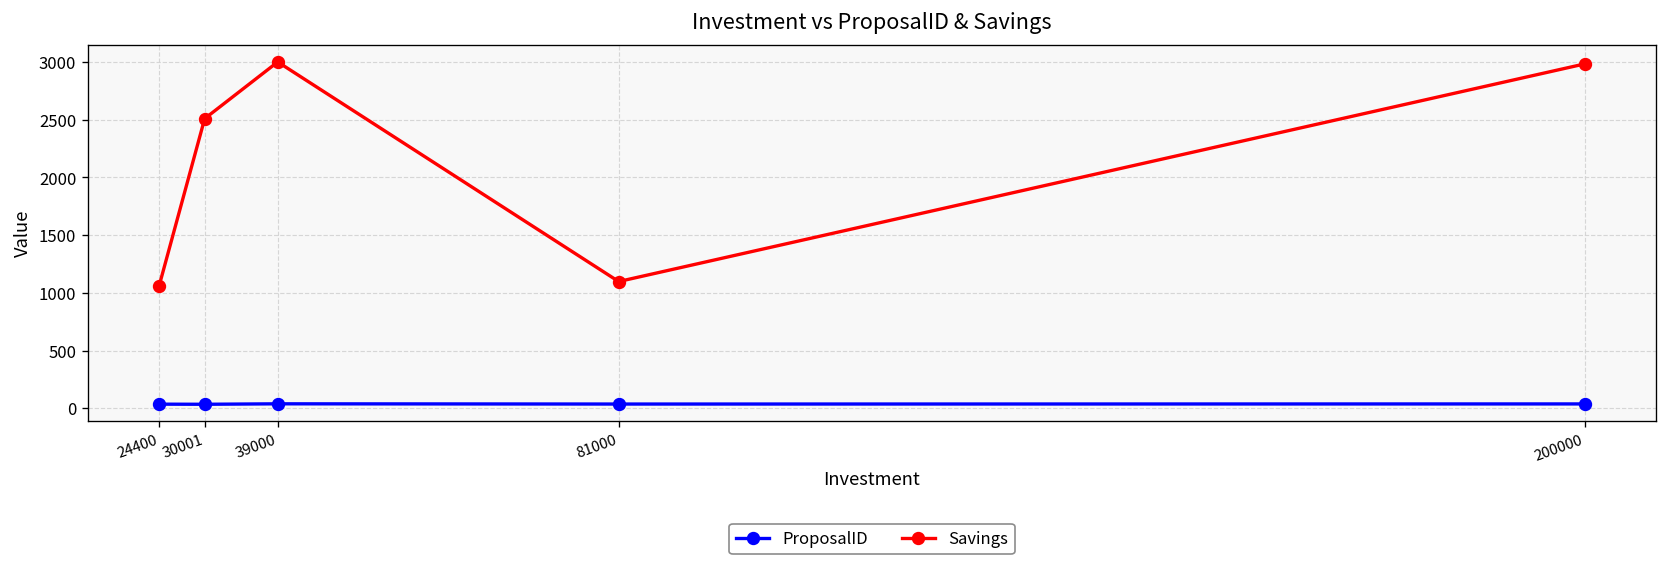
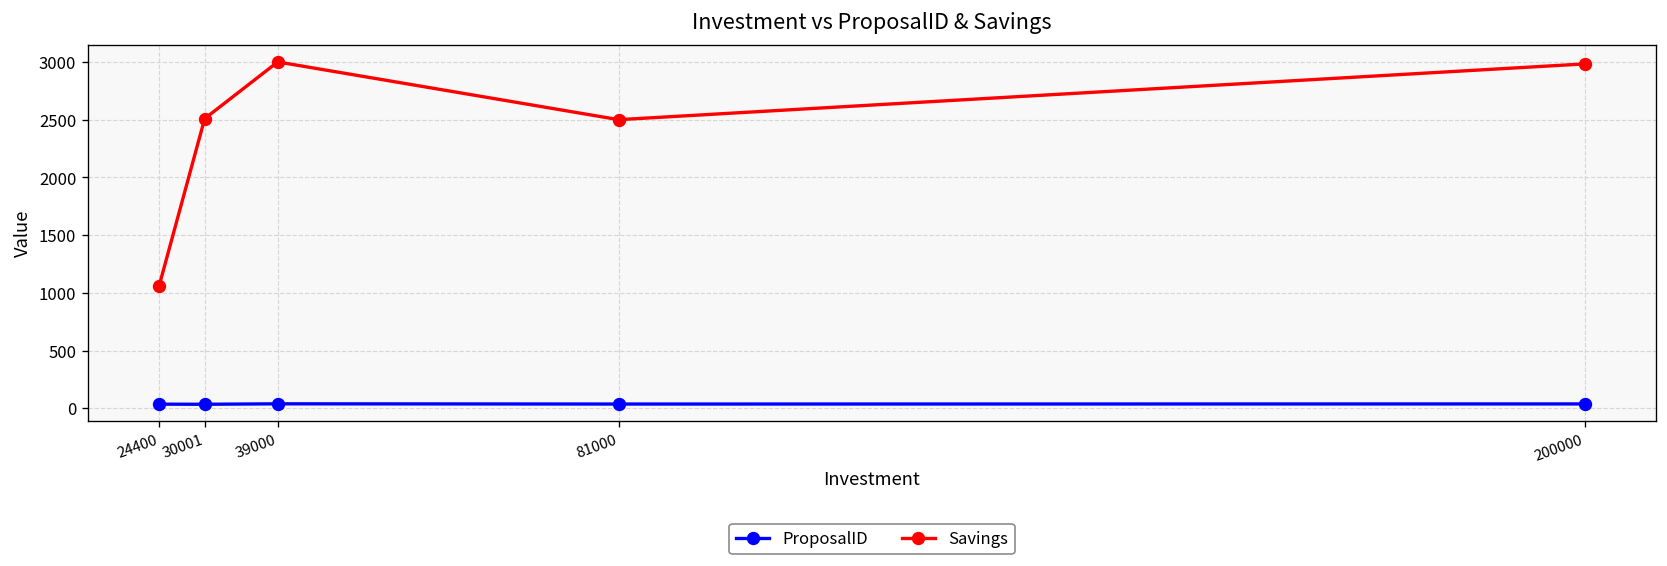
Savings, 81000: 1100 -> 2500
